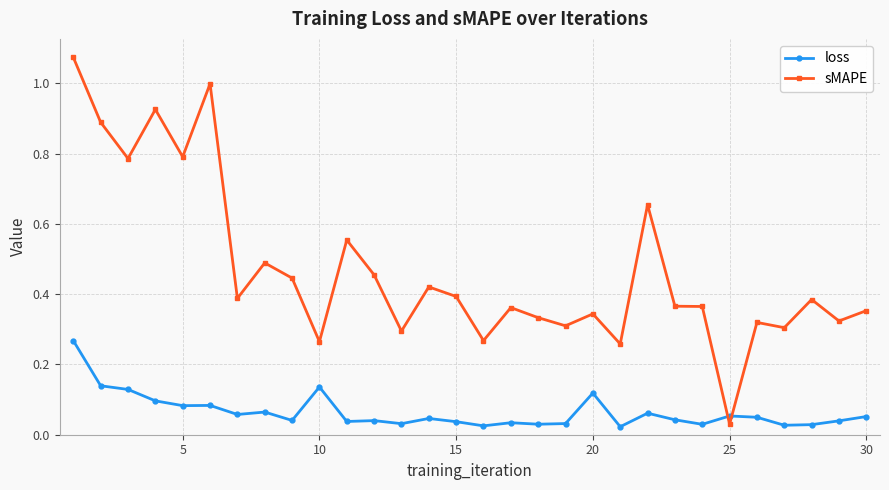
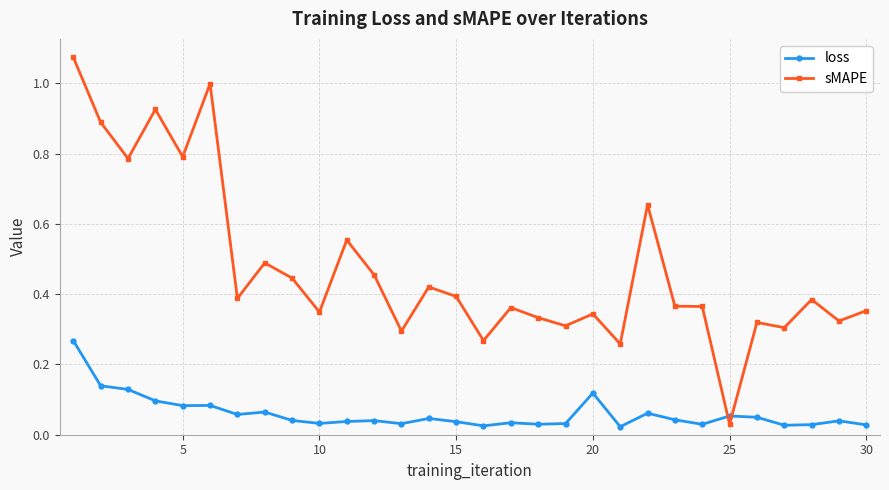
loss, 10: 0.14 -> 0.03
sMAPE, 10: 0.26 -> 0.35
loss, 30: 0.05 -> 0.03
